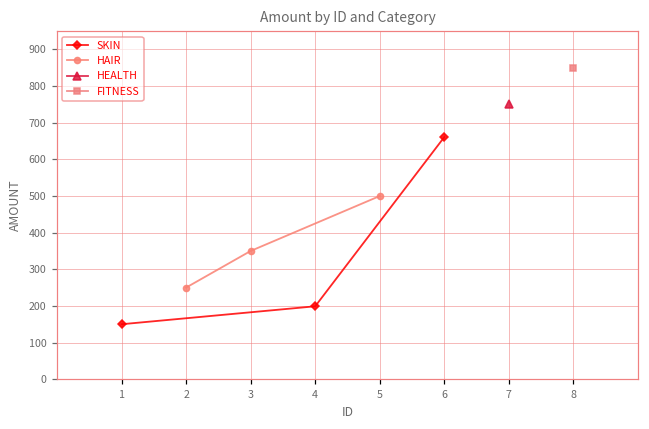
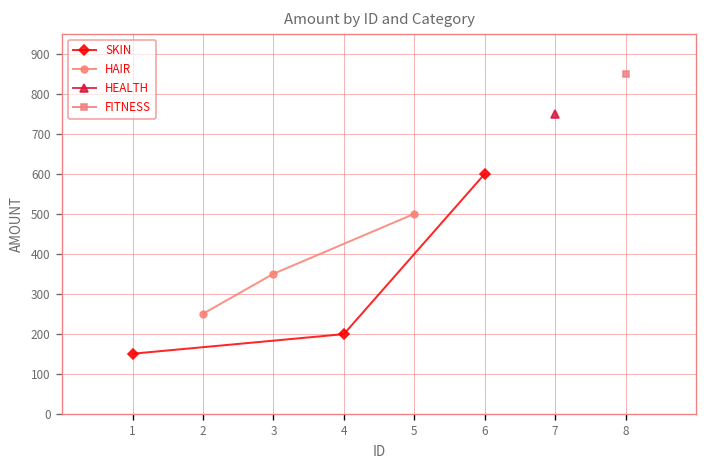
SKIN, 6: 660 -> 600
